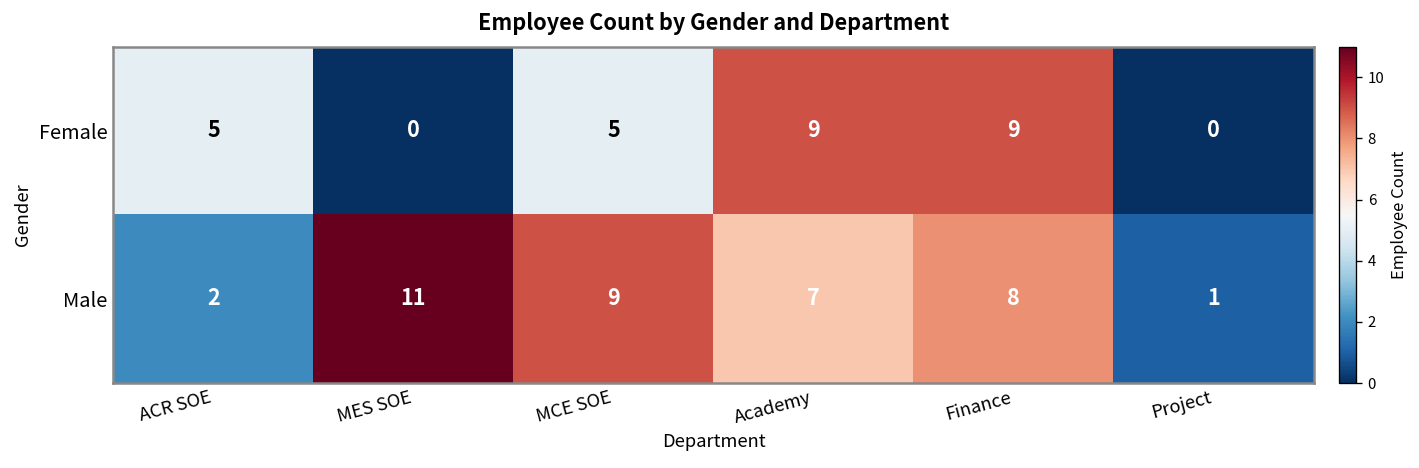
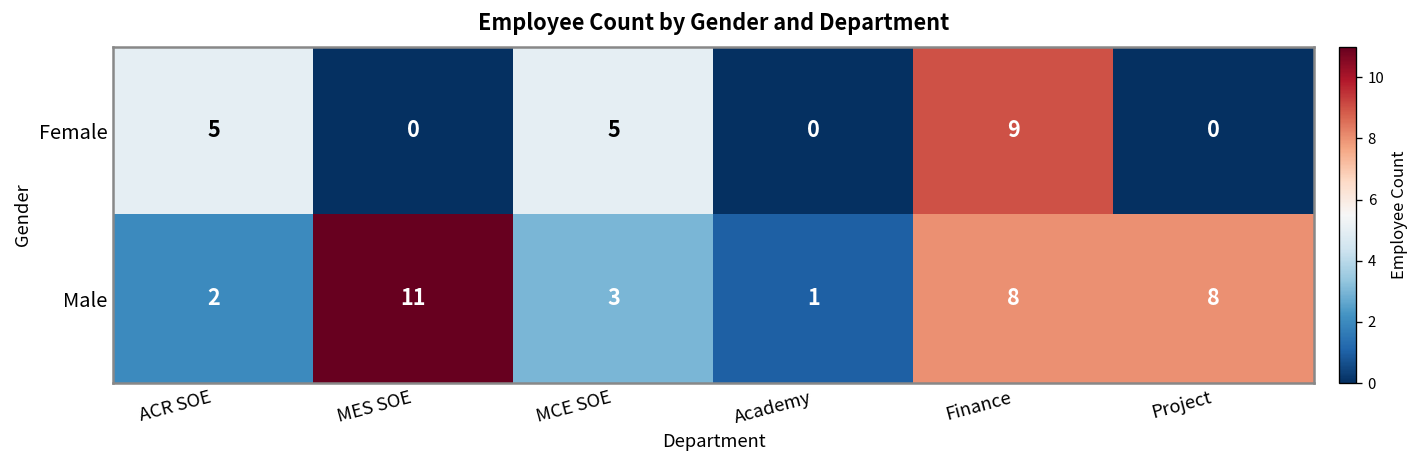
Female, Academy: 9 -> 0
Male, MCE SOE: 9 -> 3
Male, Academy: 7 -> 1
Male, Project: 1 -> 8
